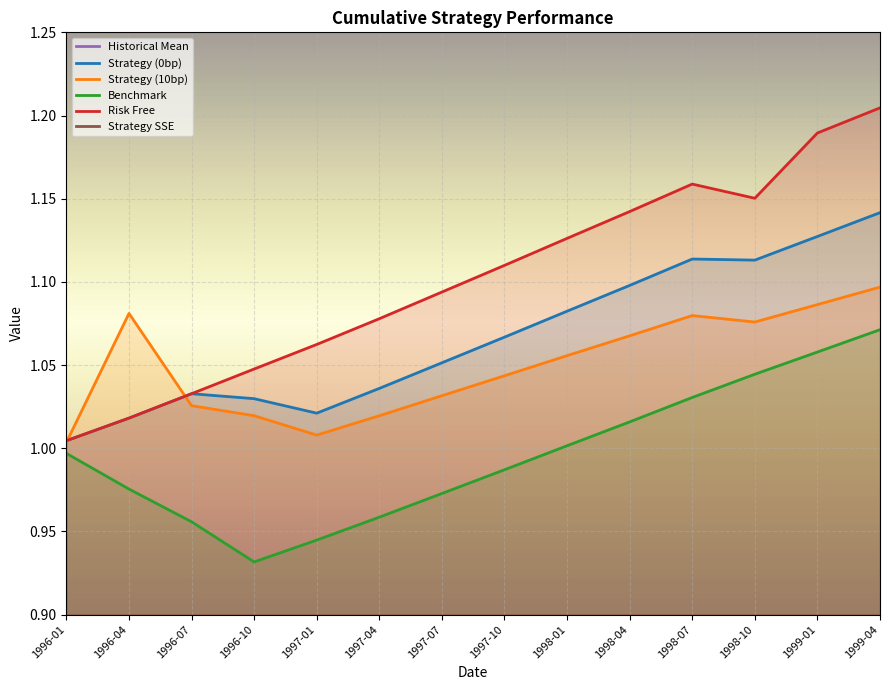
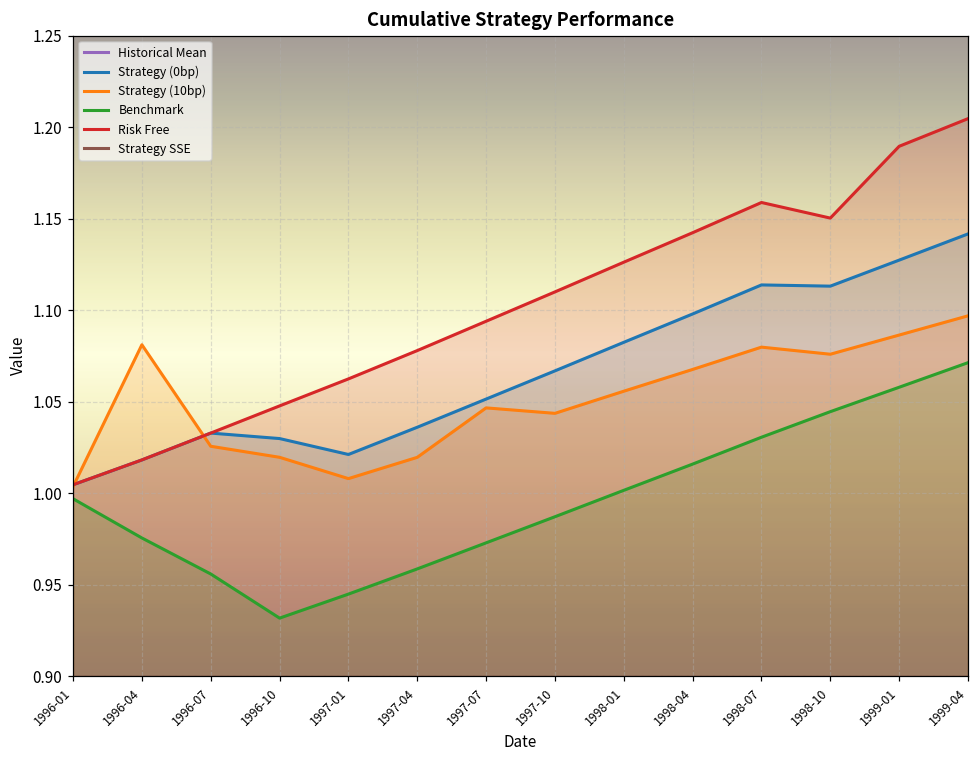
Strategy (10bp), 1997-07: 1.032 -> 1.047
